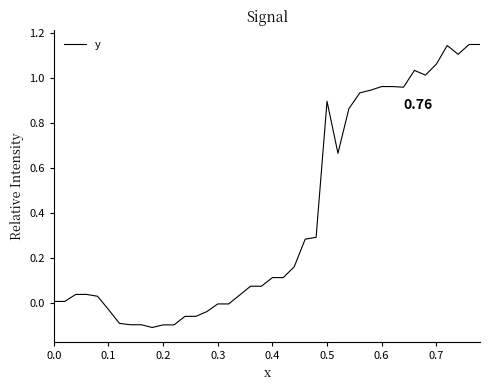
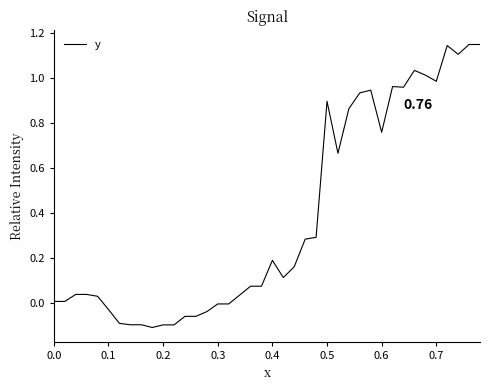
0.4: 0.11 -> 0.19
0.6: 0.96 -> 0.76
0.7: 1.06 -> 0.99
